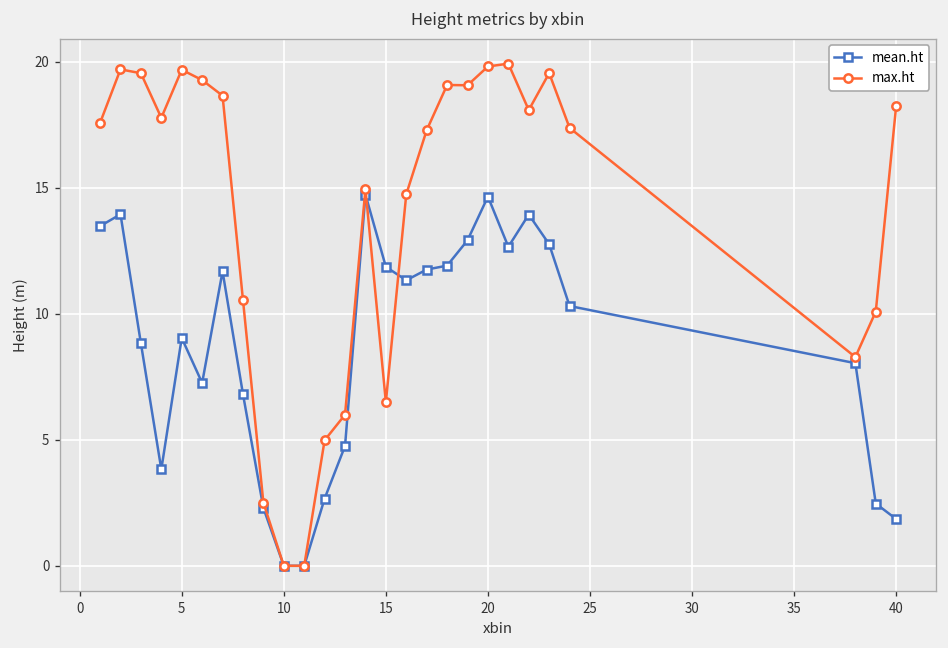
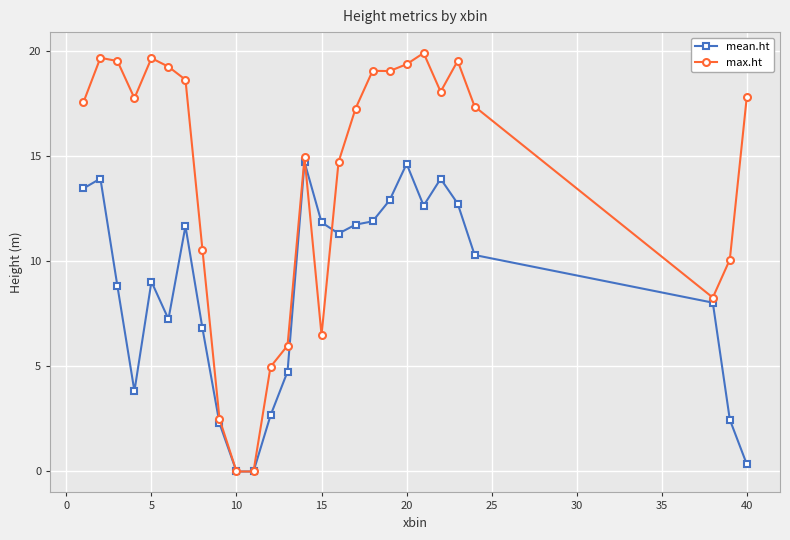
max.ht, 20: 19.8 -> 19.4
mean.ht, 40: 1.9 -> 0.3
max.ht, 40: 18.3 -> 17.9
